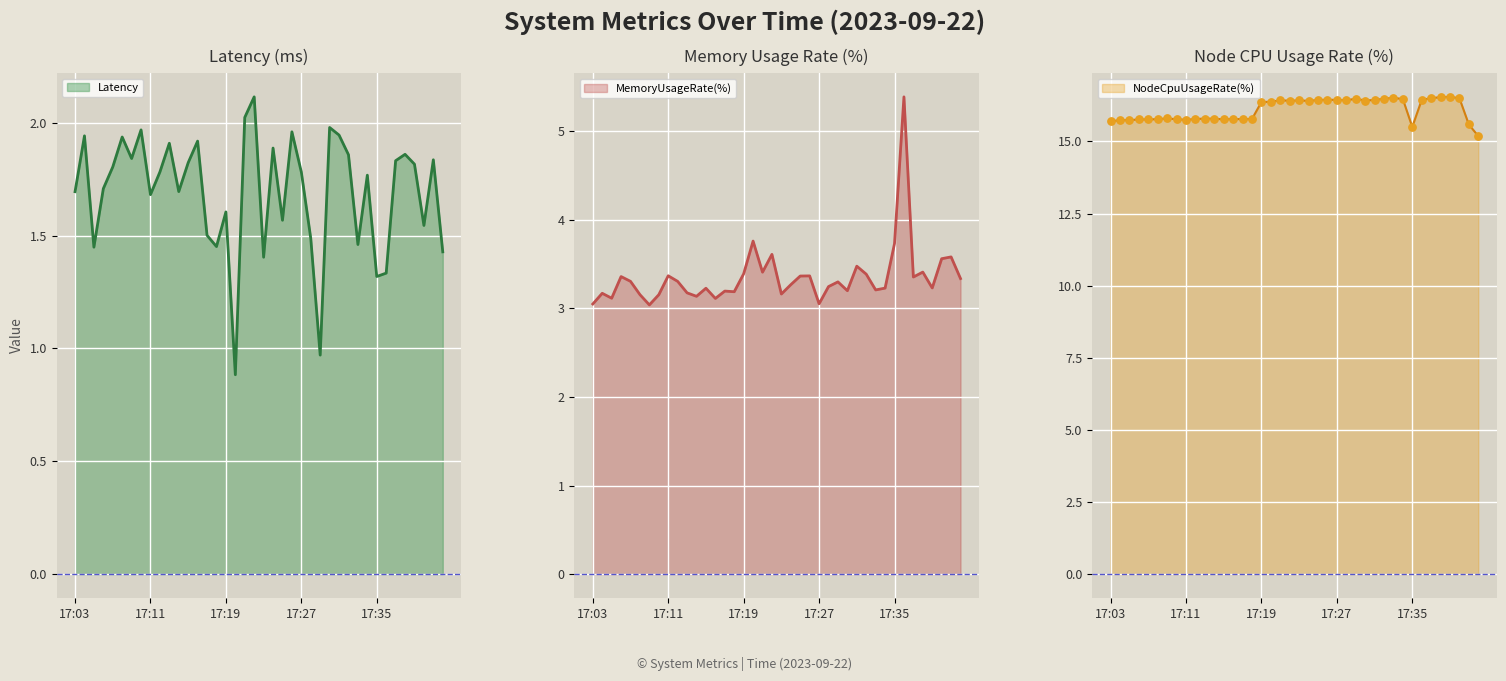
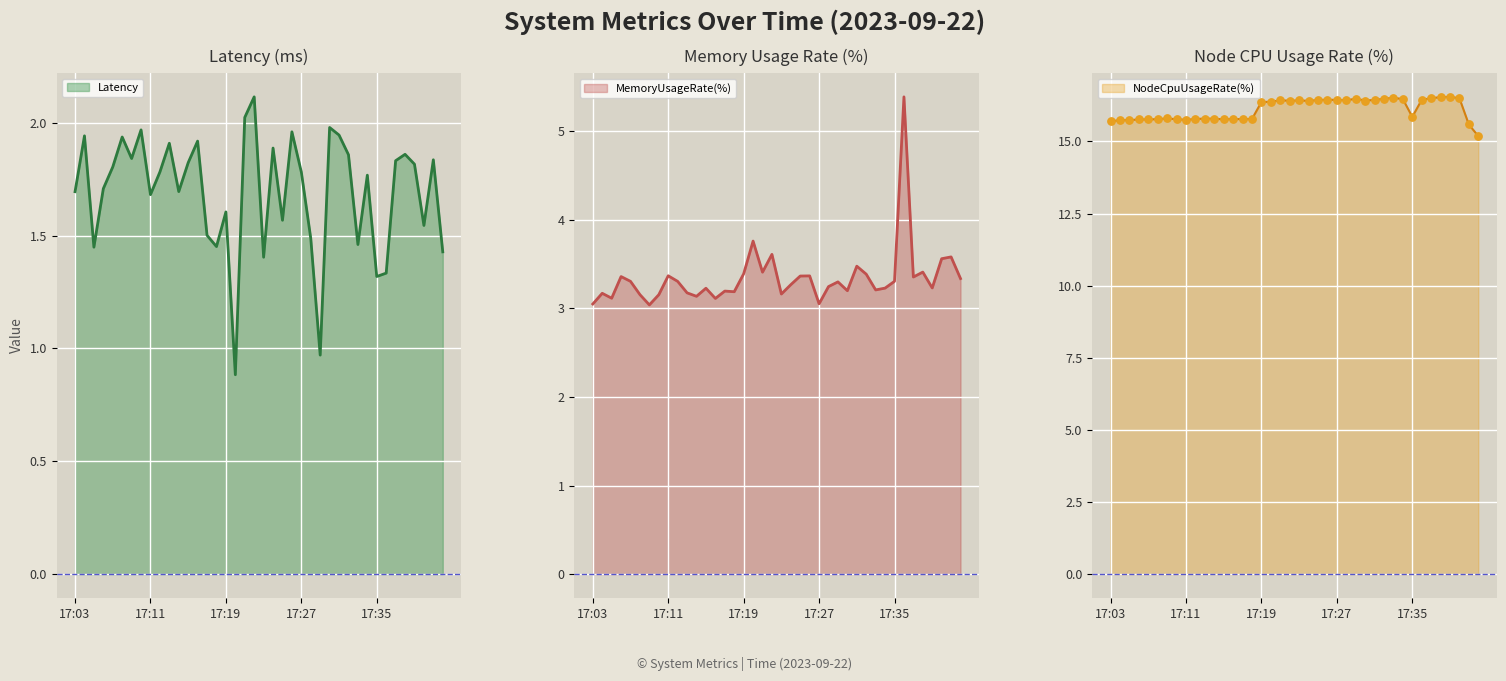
Memory Usage Rate (%), 17:35: 3.7 -> 3.3
Node CPU Usage Rate (%), 17:35: 15.5 -> 15.9
